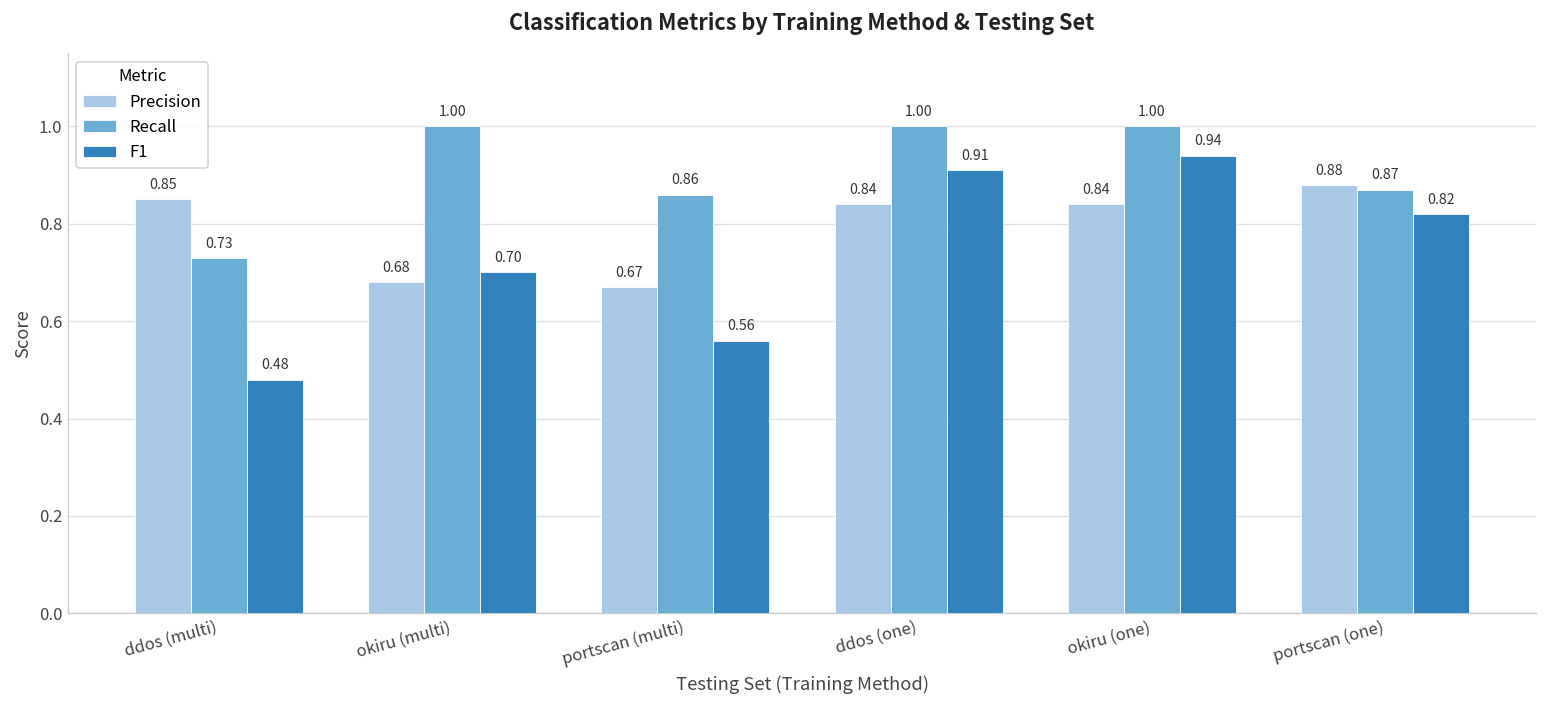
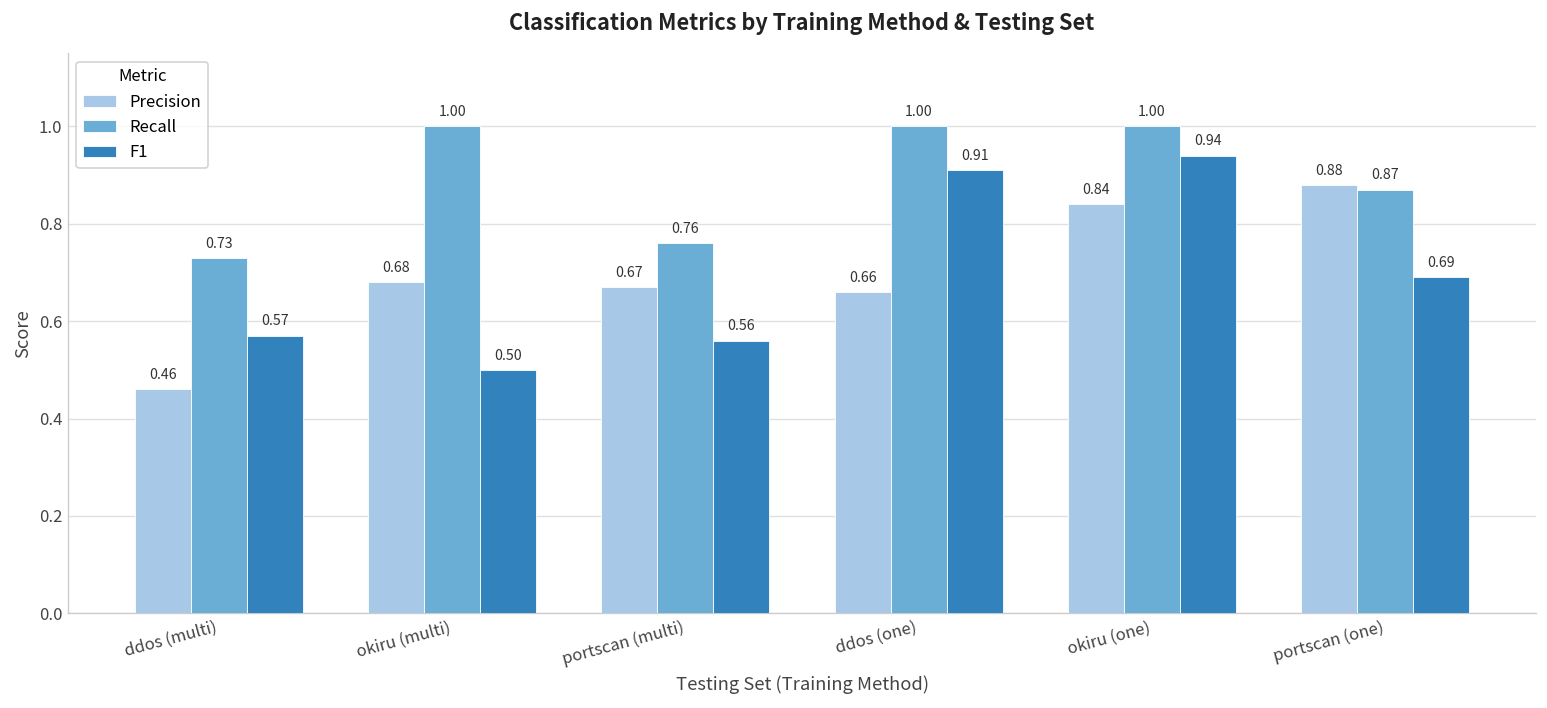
Precision, ddos (multi): 0.85 -> 0.46
F1, ddos (multi): 0.48 -> 0.57
F1, okiru (multi): 0.70 -> 0.50
Recall, portscan (multi): 0.86 -> 0.76
Precision, ddos (one): 0.84 -> 0.66
F1, portscan (one): 0.82 -> 0.69
